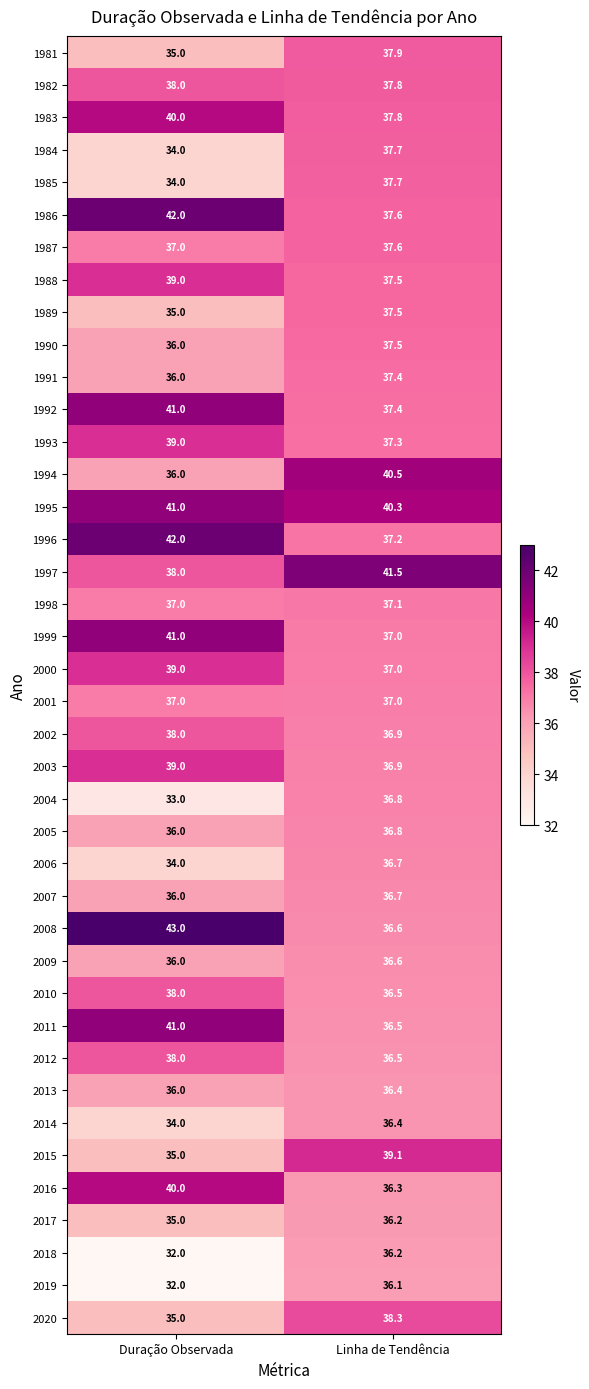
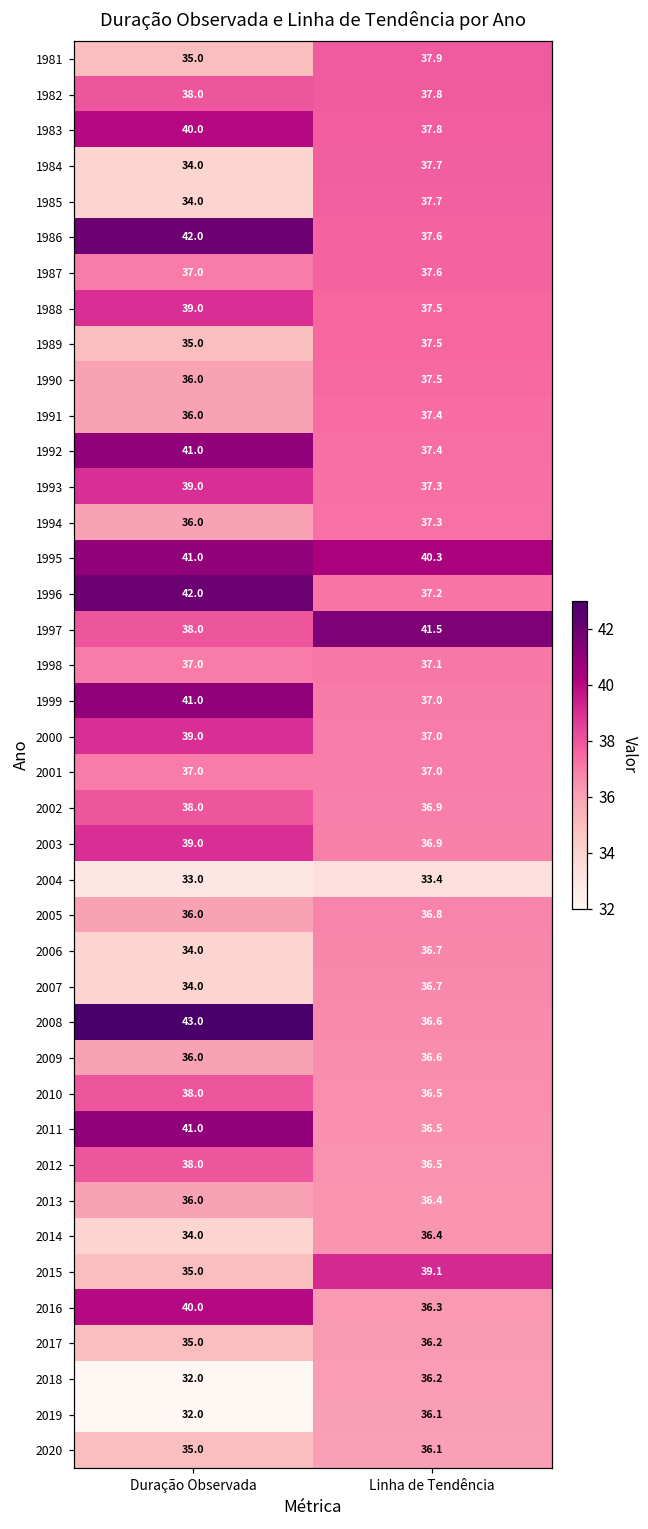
1994, Linha de Tendência: 40.5 -> 37.3
2004, Linha de Tendência: 36.8 -> 33.4
2007, Duração Observada: 36.0 -> 34.0
2020, Linha de Tendência: 38.3 -> 36.1
